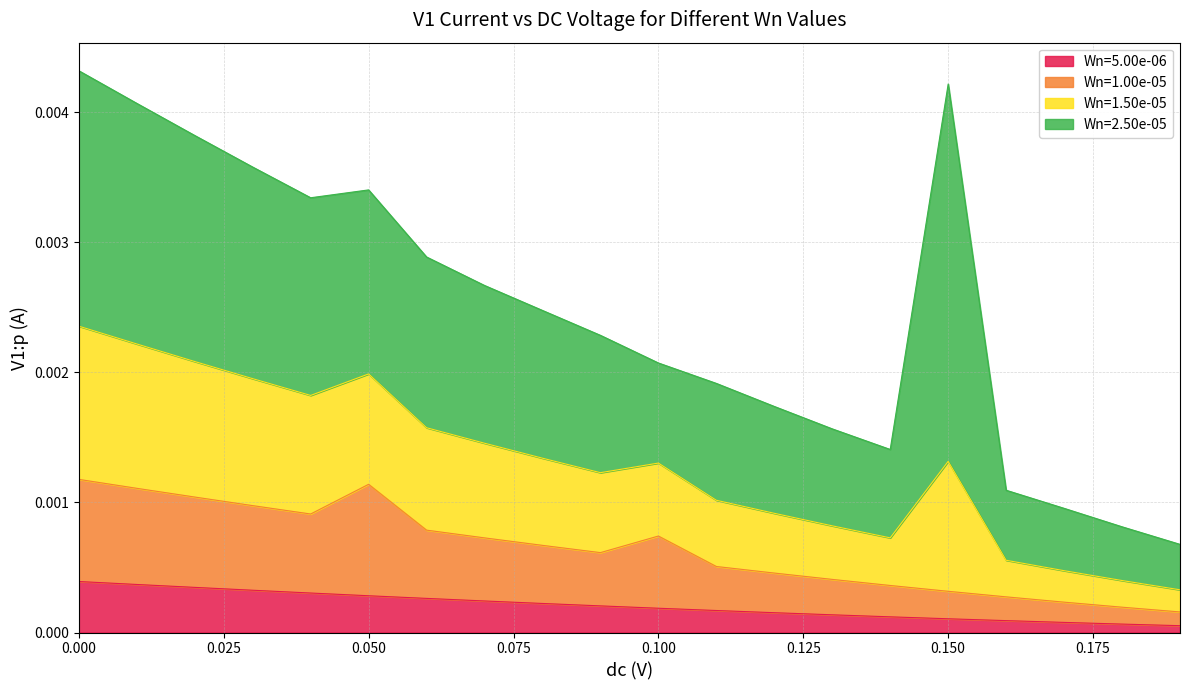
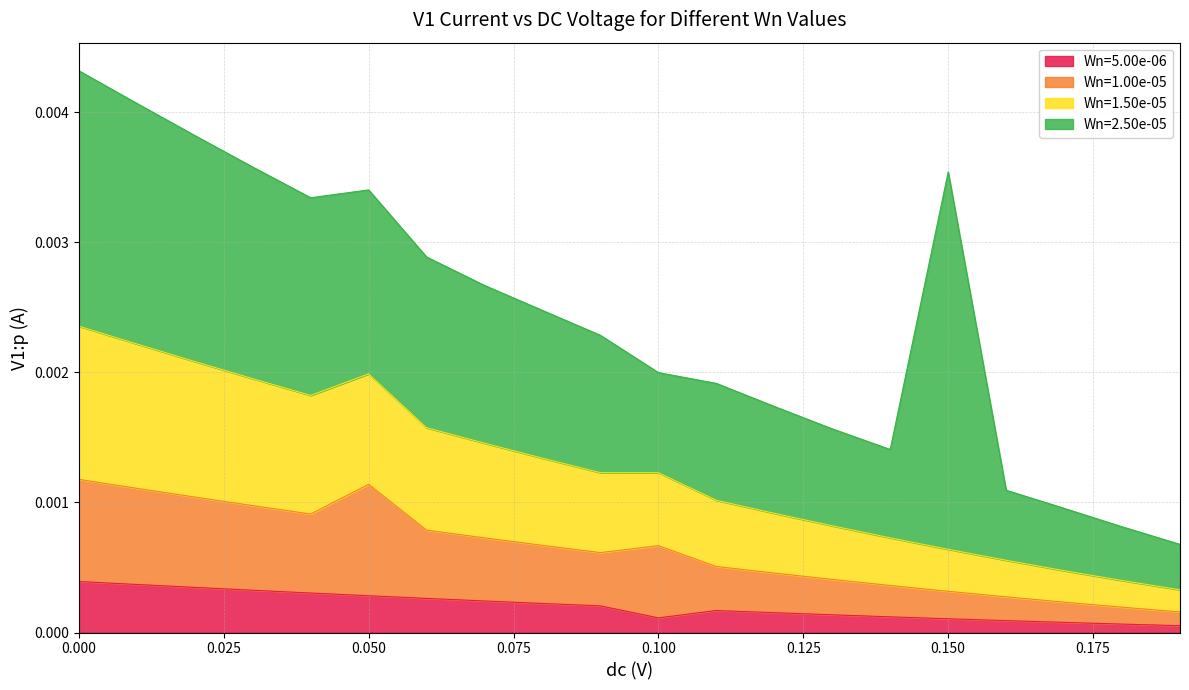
Wn=5.00e-06, 0.100: 0.00019 -> 0.00011
Wn=1.50e-05, 0.150: 0.00100 -> 0.00032
